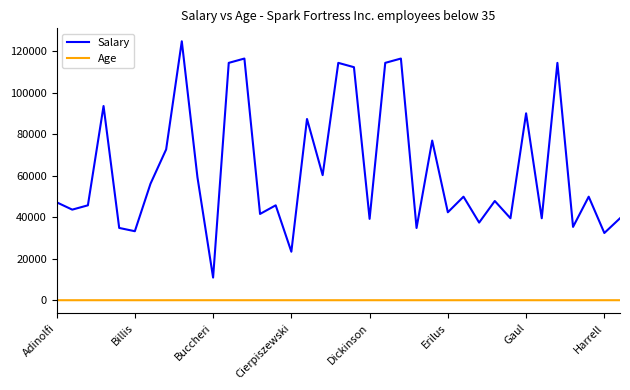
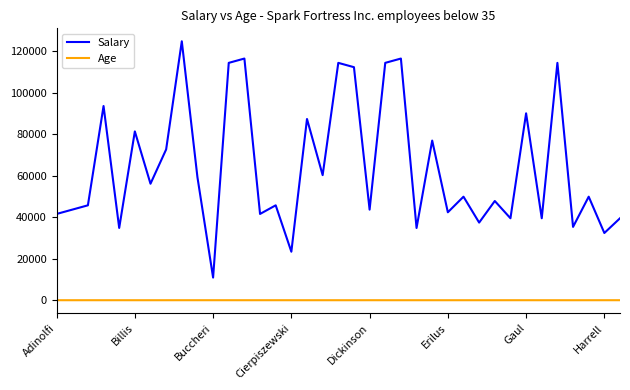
Salary, Adinolfi: 47000 -> 42000
Salary, Billis: 33000 -> 81000
Salary, Dickinson: 39000 -> 44000
